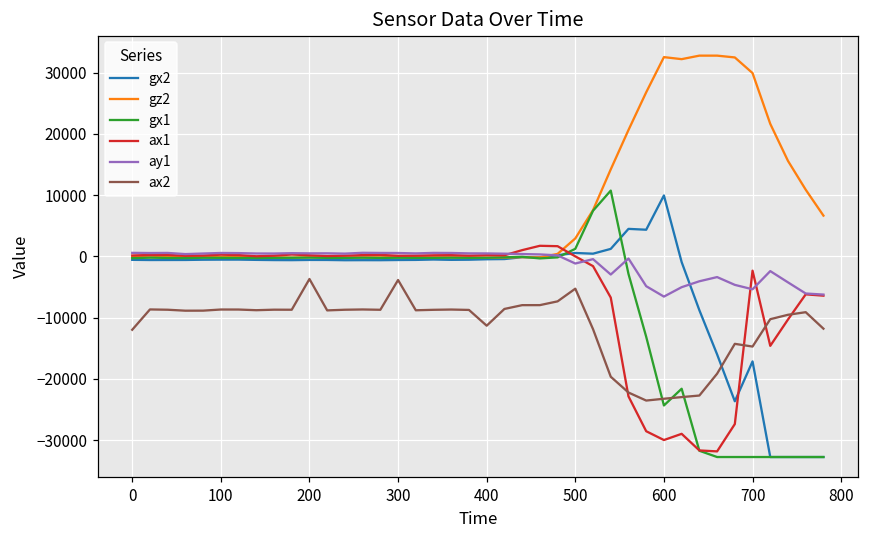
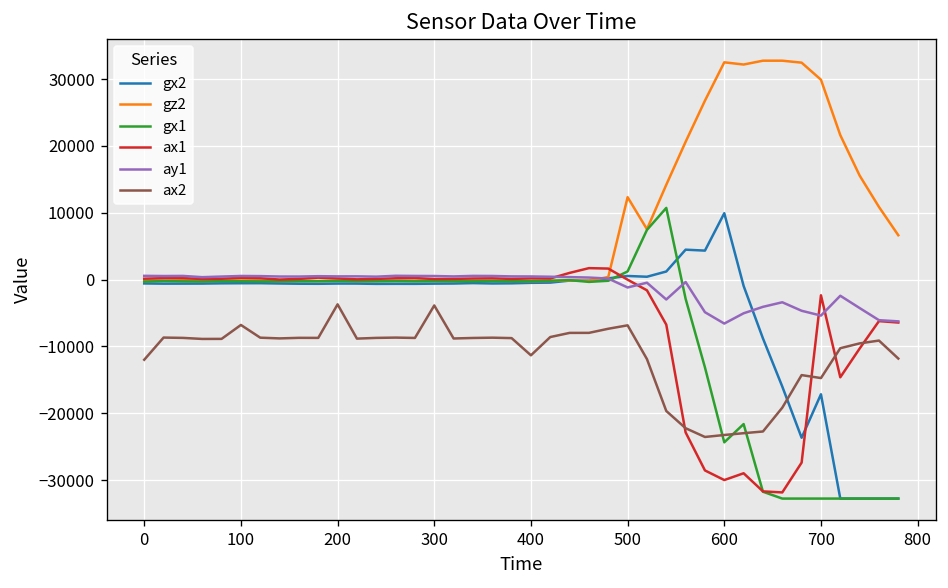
ax2, 100: -9000 -> -7000
gz2, 500: 3000 -> 12000
ax2, 500: -5000 -> -7000
